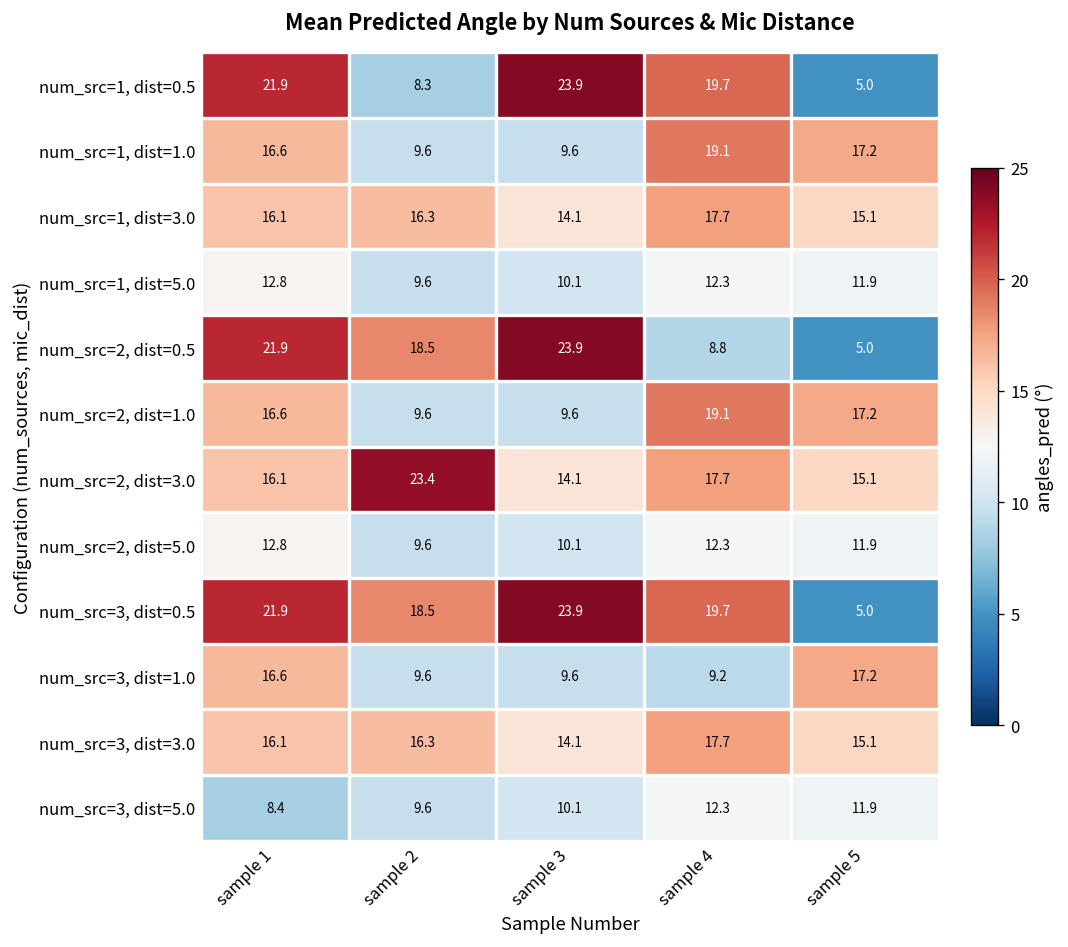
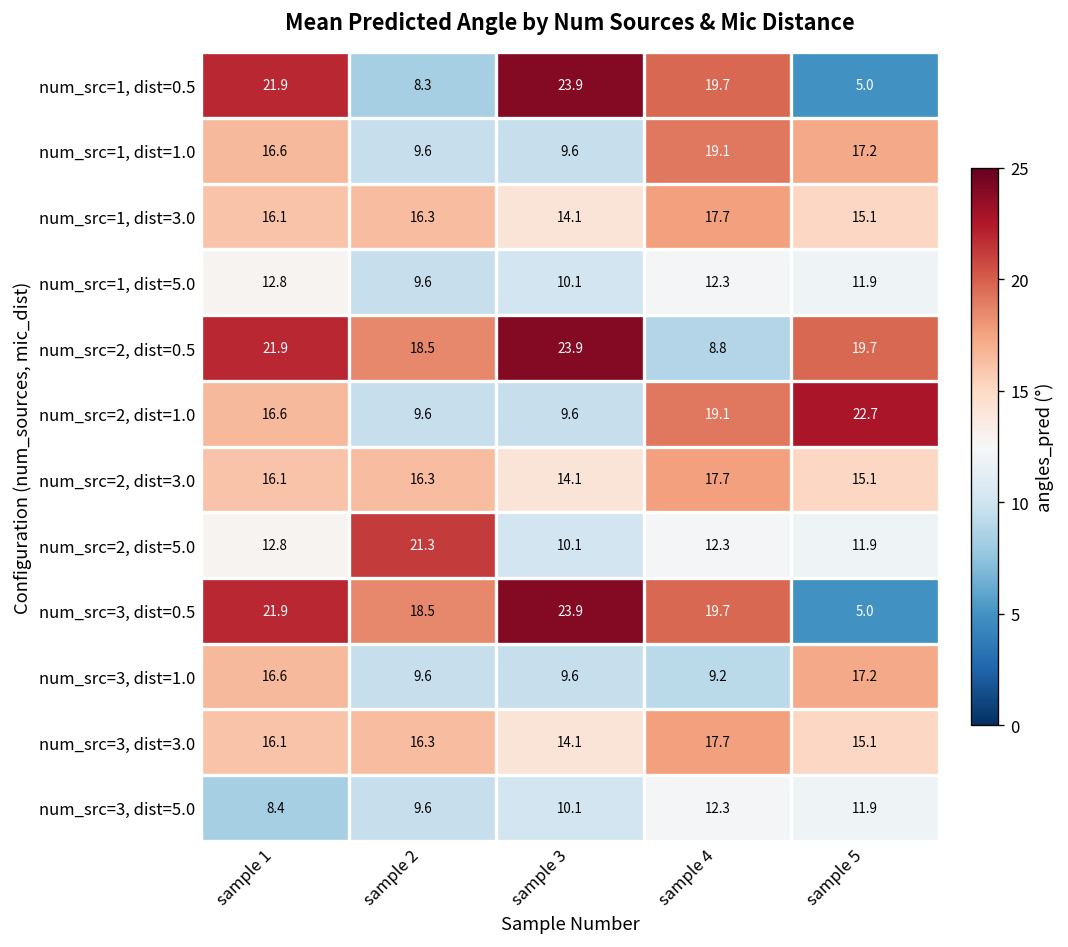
num_src=2, dist=0.5, sample 5: 5.0 -> 19.7
num_src=2, dist=1.0, sample 5: 17.2 -> 22.7
num_src=2, dist=3.0, sample 2: 23.4 -> 16.3
num_src=2, dist=5.0, sample 2: 9.6 -> 21.3
